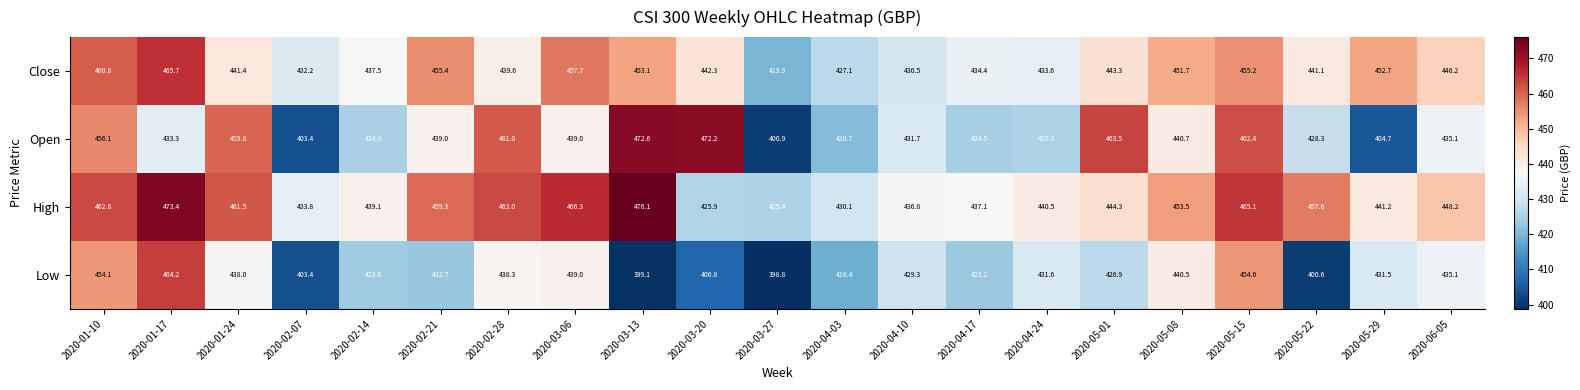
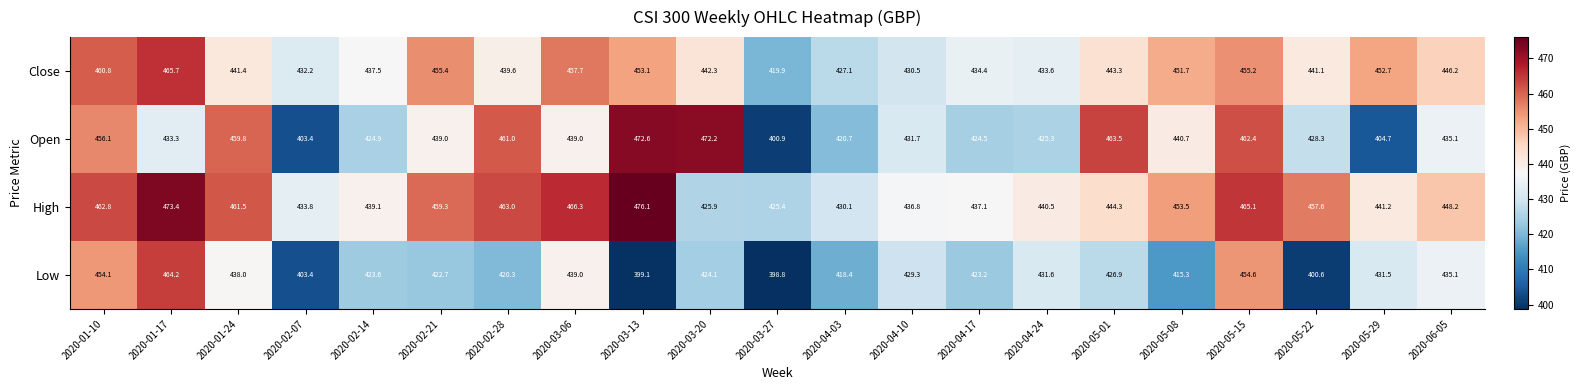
Low, 2020-02-28: 438.3 -> 420.3
Low, 2020-03-20: 406.8 -> 424.1
Low, 2020-05-08: 440.5 -> 415.3
